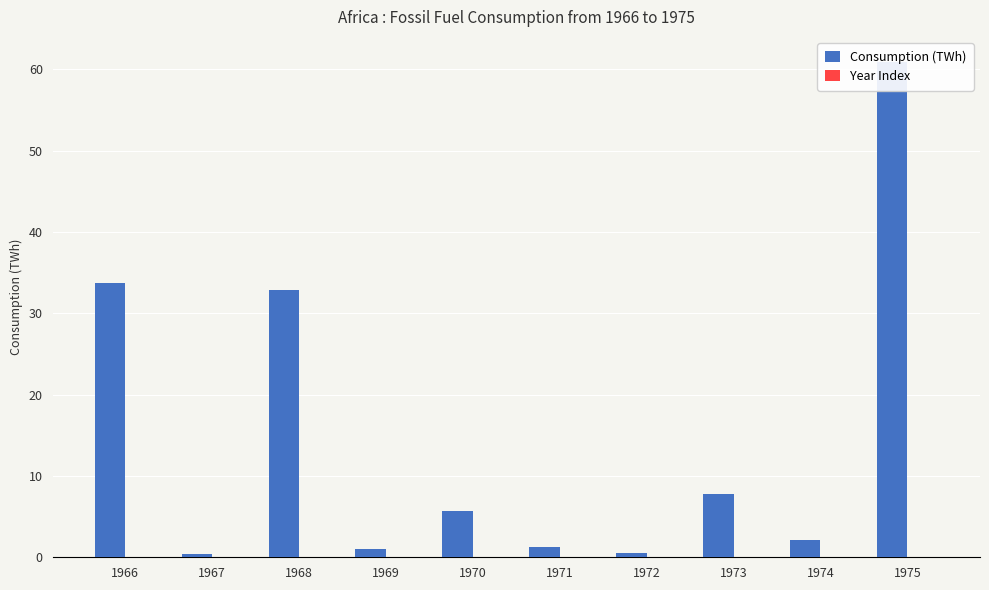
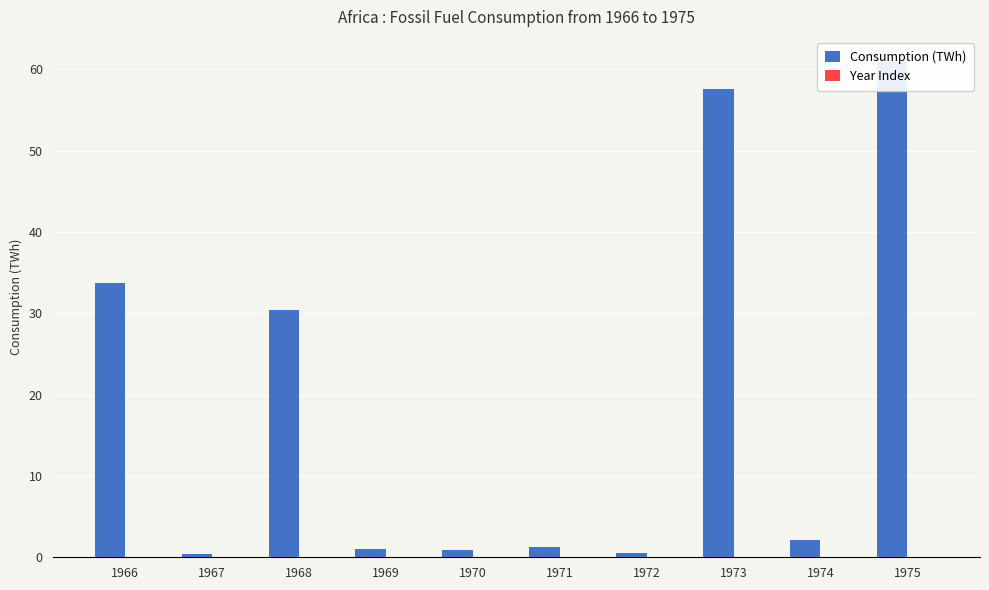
Consumption (TWh), 1968: 33 -> 30
Consumption (TWh), 1970: 6 -> 1
Consumption (TWh), 1973: 8 -> 58
